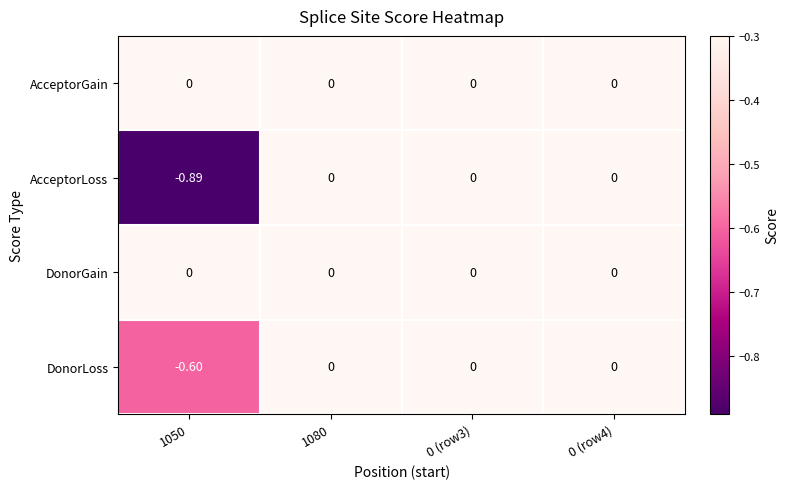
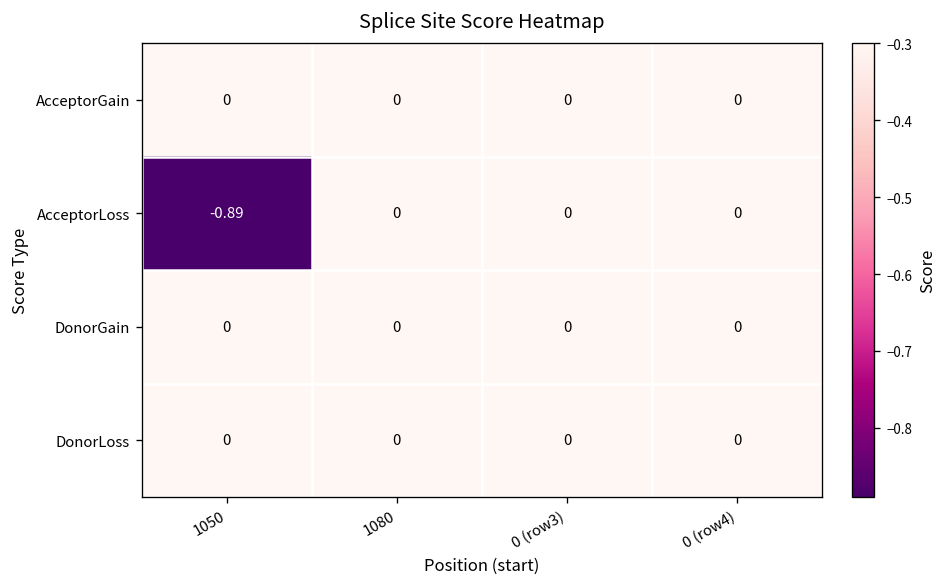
DonorLoss, 1050: -0.60 -> 0
